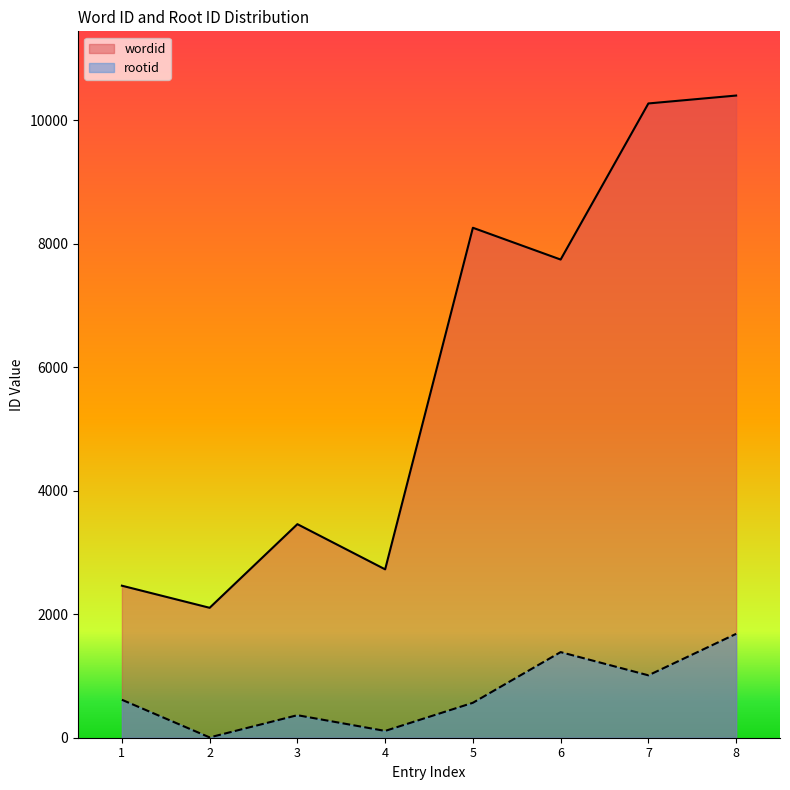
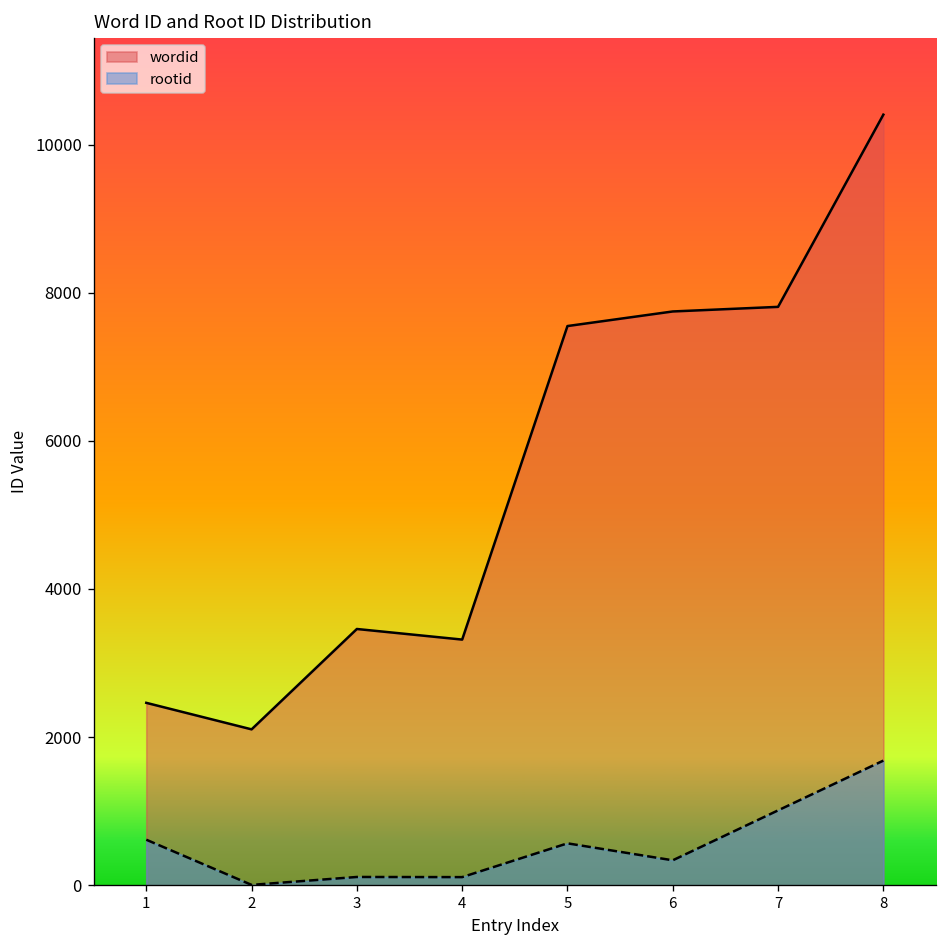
rootid, 3: 400 -> 100
wordid, 4: 2700 -> 3300
wordid, 5: 8300 -> 7600
rootid, 6: 1400 -> 300
wordid, 7: 10300 -> 7800
